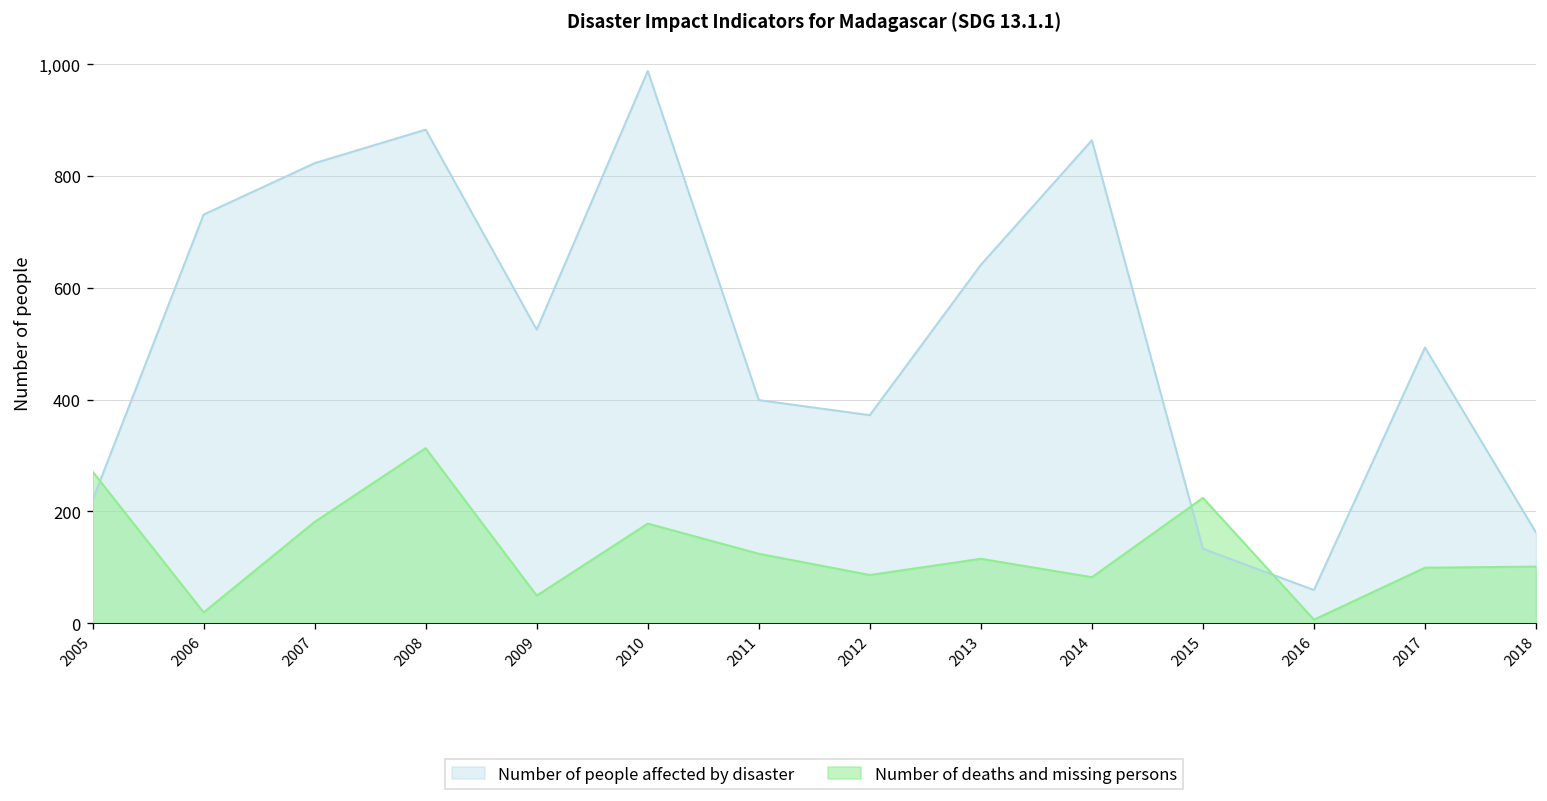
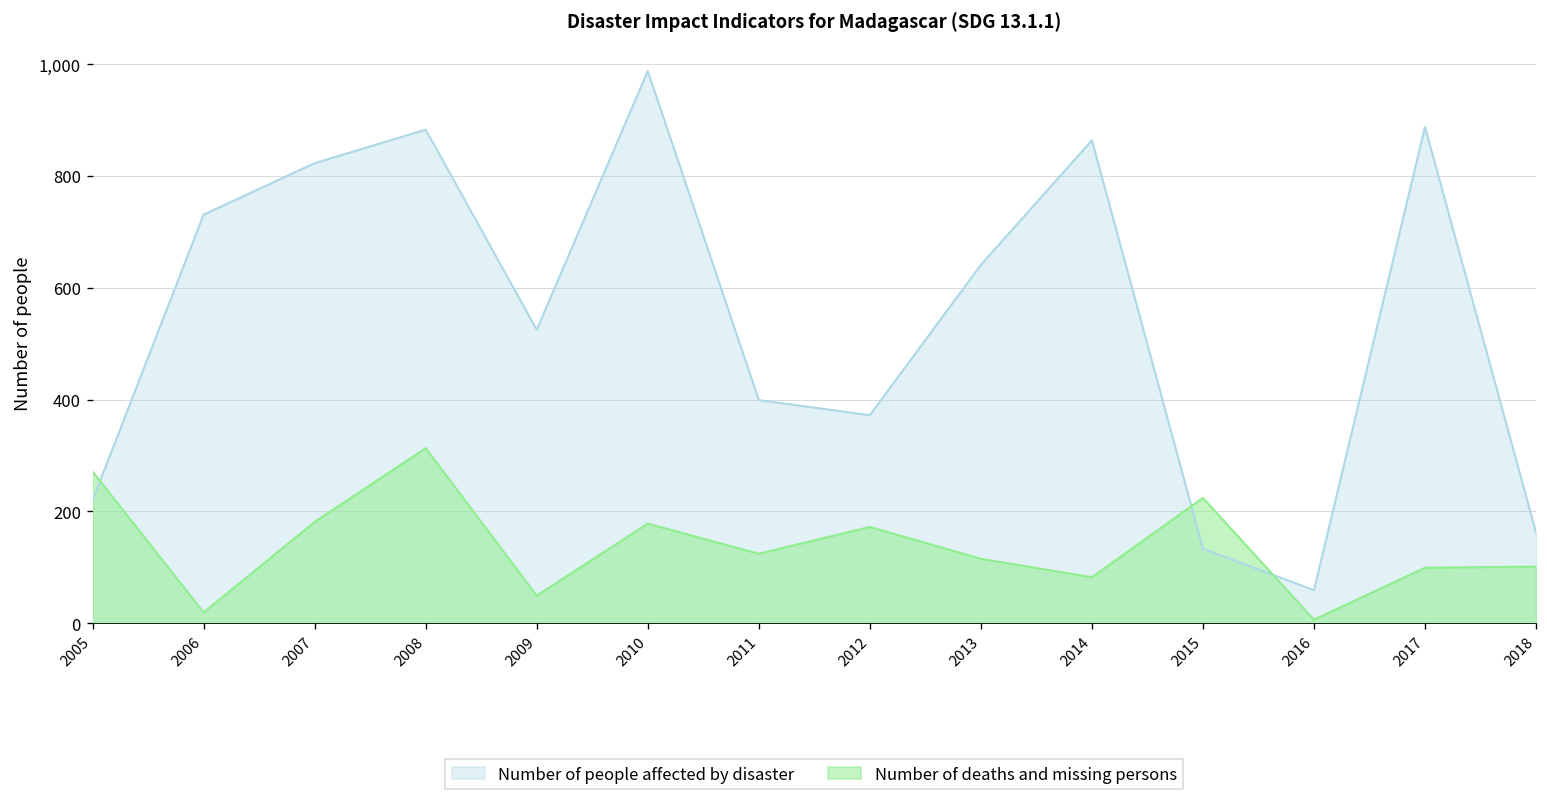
Number of deaths and missing persons, 2012: 90 -> 170
Number of people affected by disaster, 2017: 490 -> 890
